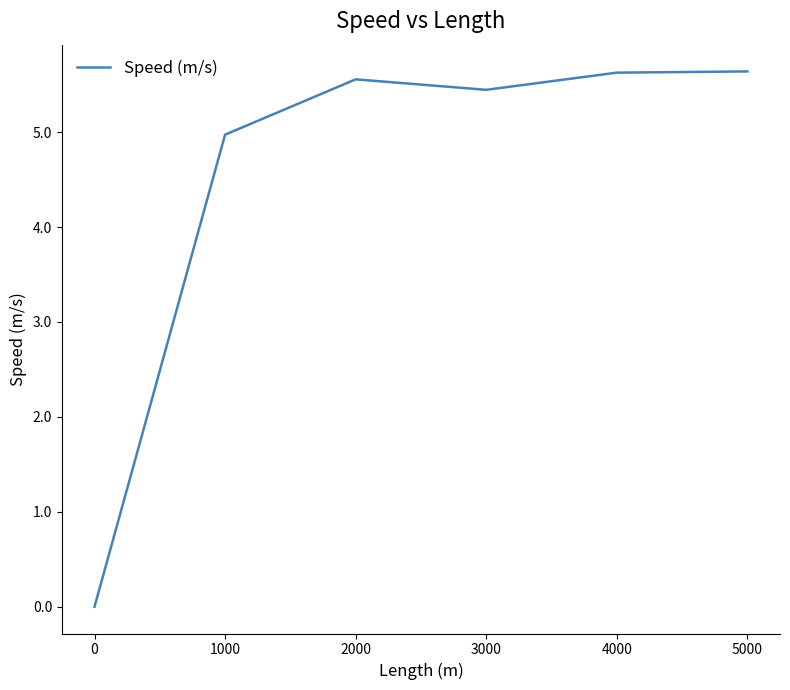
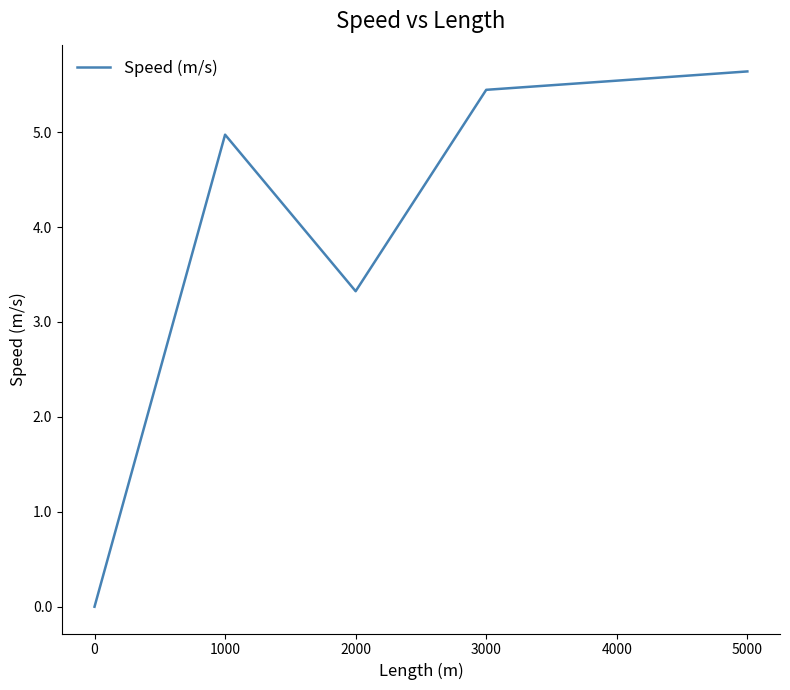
2000: 5.6 -> 3.3
4000: 5.6 -> 5.5
